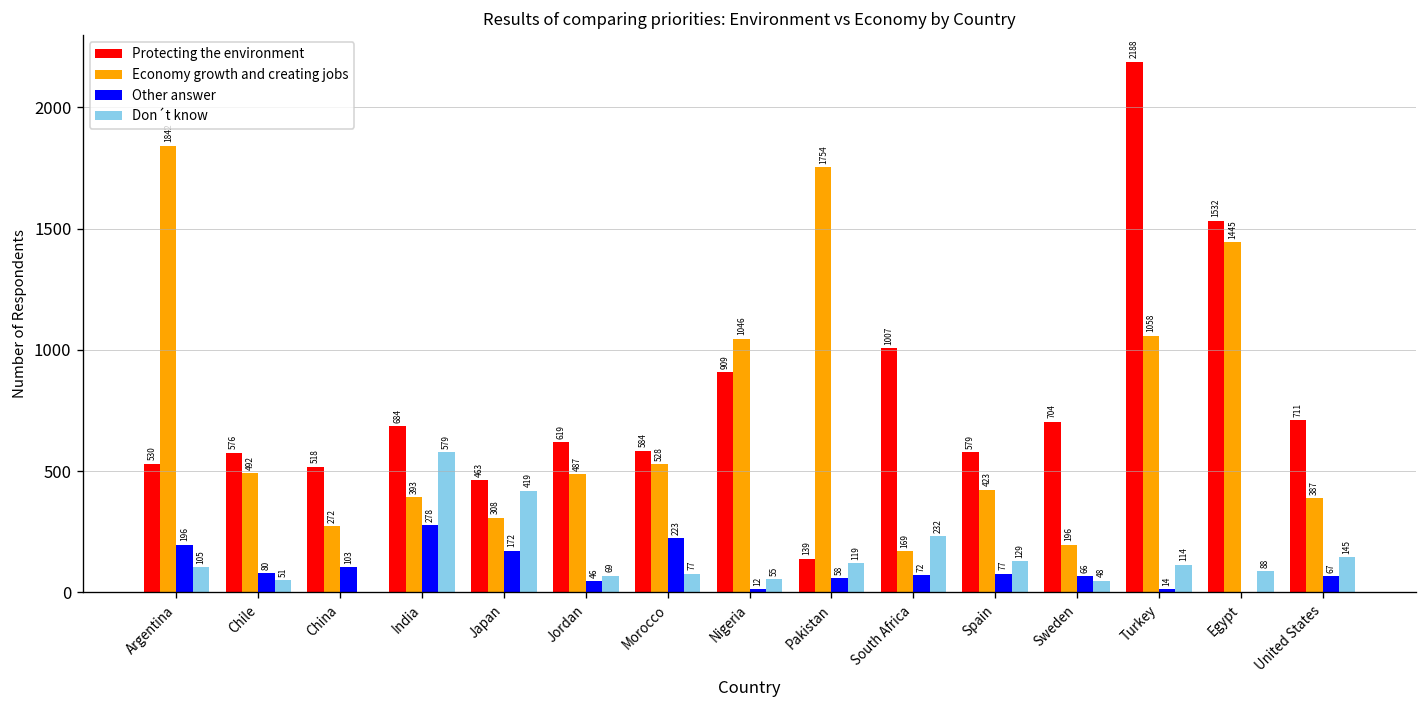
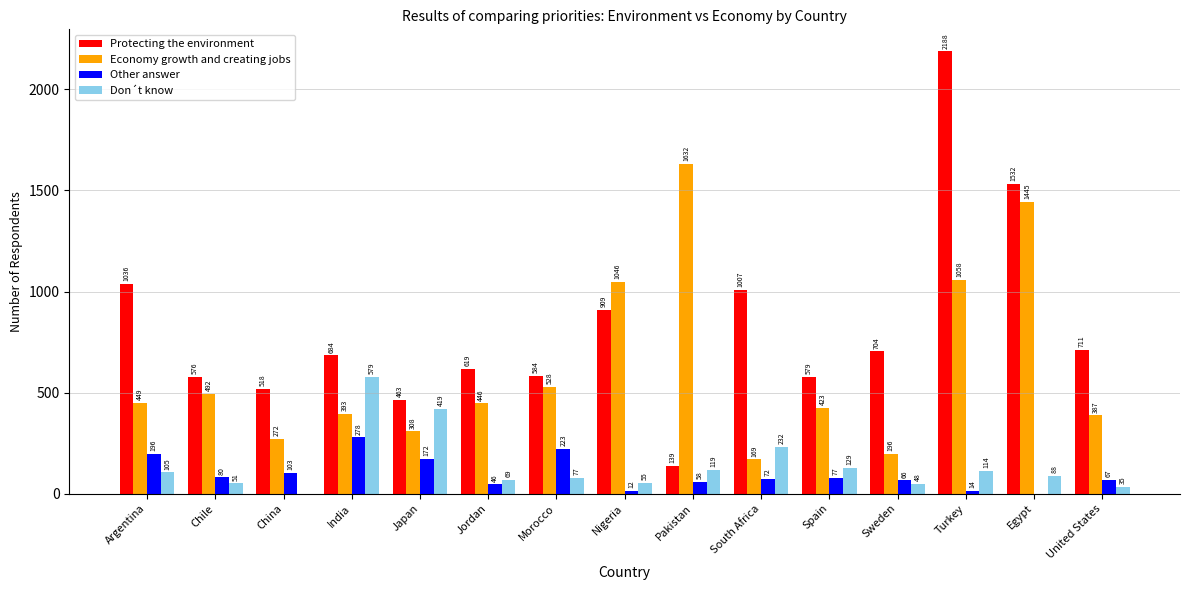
Protecting the environment, Argentina: 530 -> 1036
Economy growth and creating jobs, Argentina: 1842 -> 449
Economy growth and creating jobs, Jordan: 487 -> 446
Economy growth and creating jobs, Pakistan: 1754 -> 1632
Don´t know, United States: 145 -> 35
